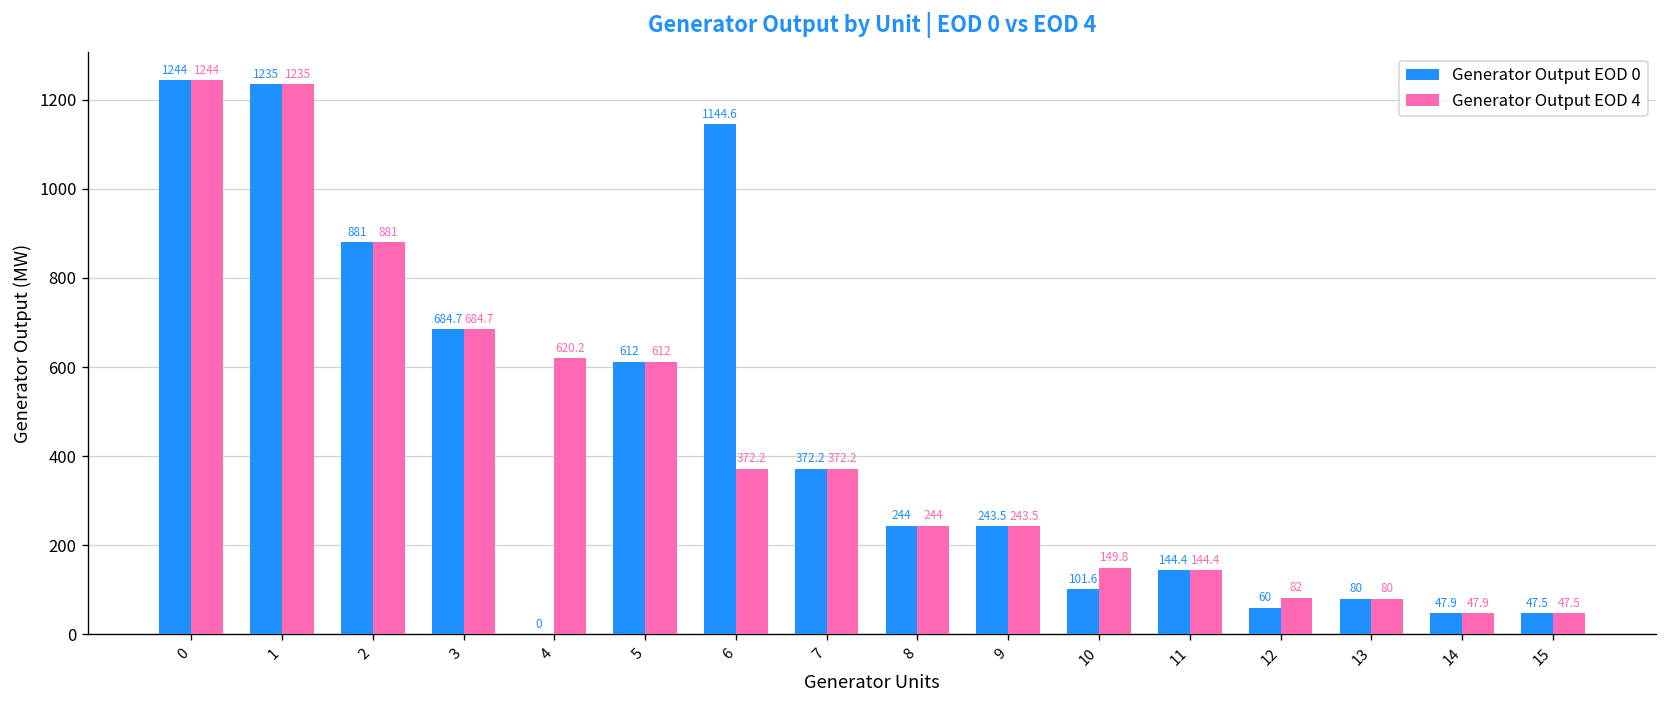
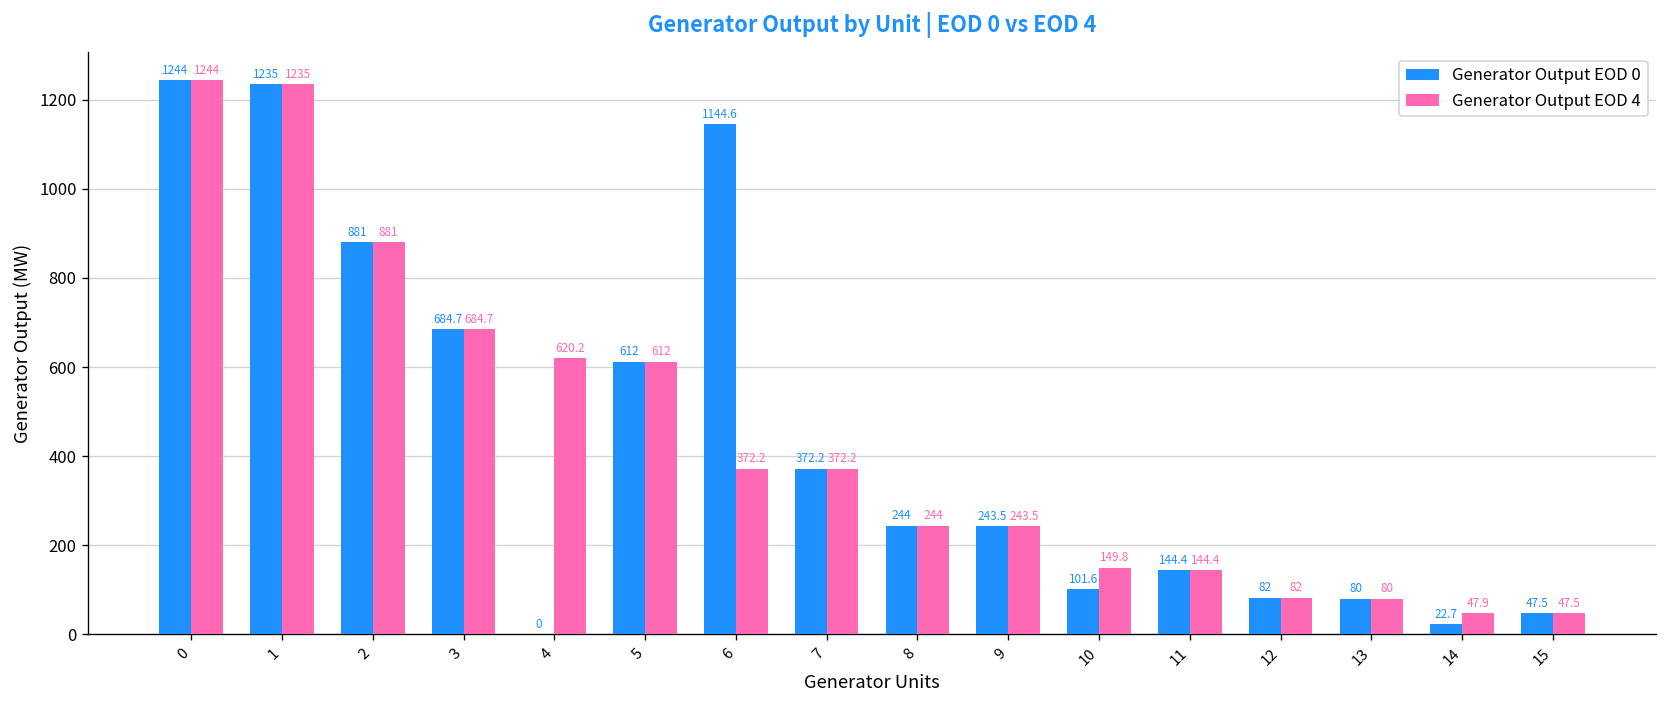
Generator Output EOD 0, 12: 60 -> 82
Generator Output EOD 0, 14: 47.9 -> 22.7
